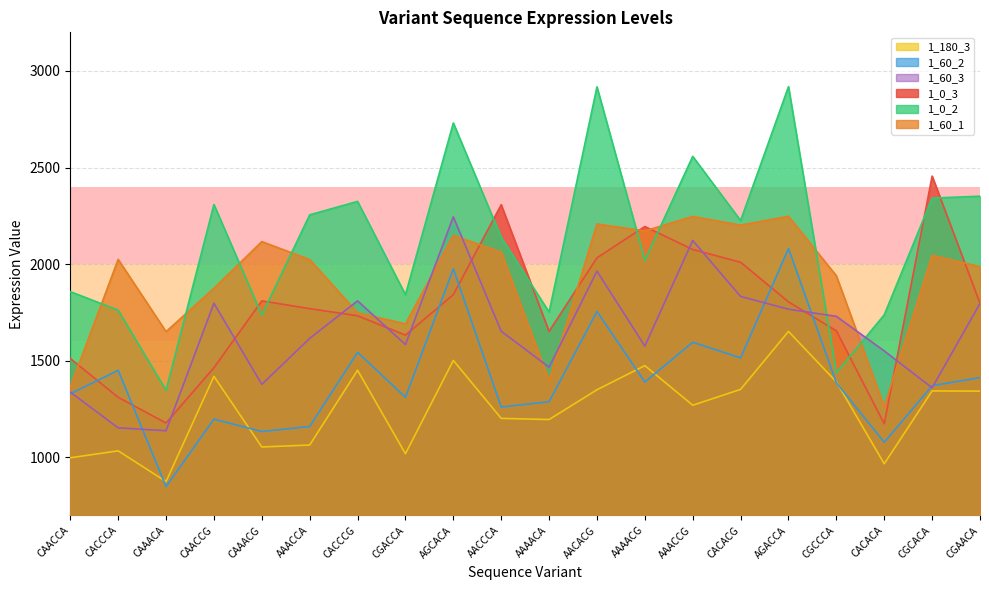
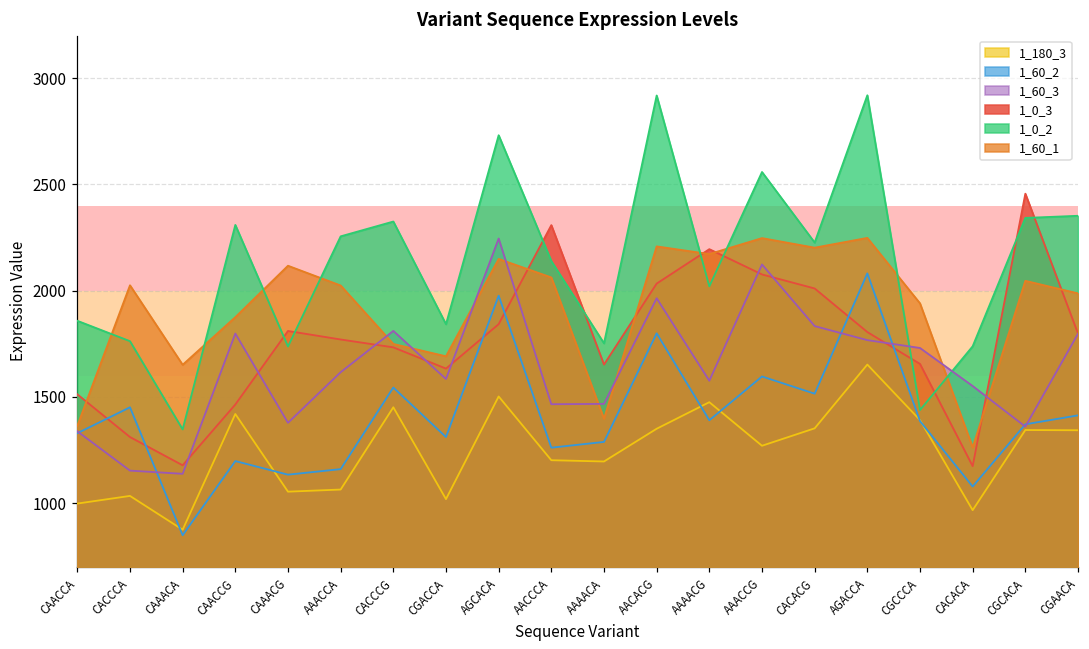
1_60_3, AACCCA: 1650 -> 1470
1_60_2, AACACG: 1760 -> 1800
